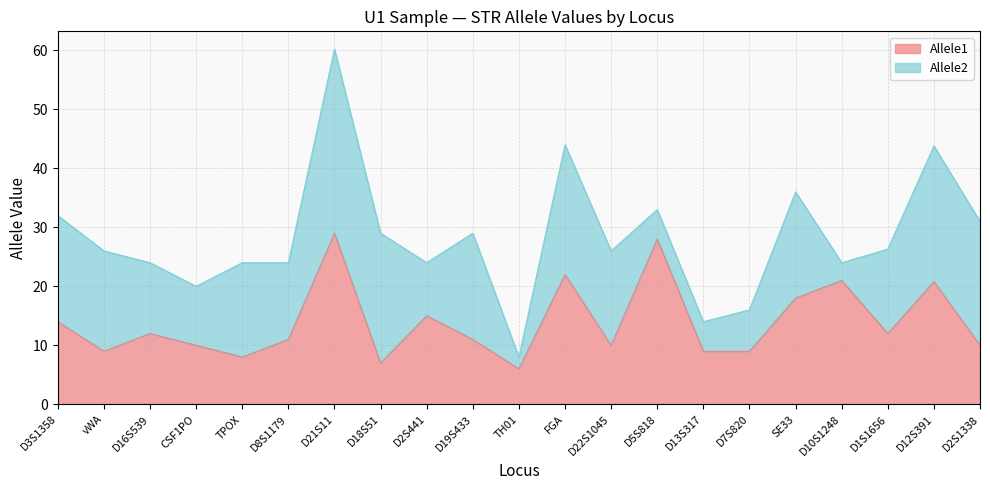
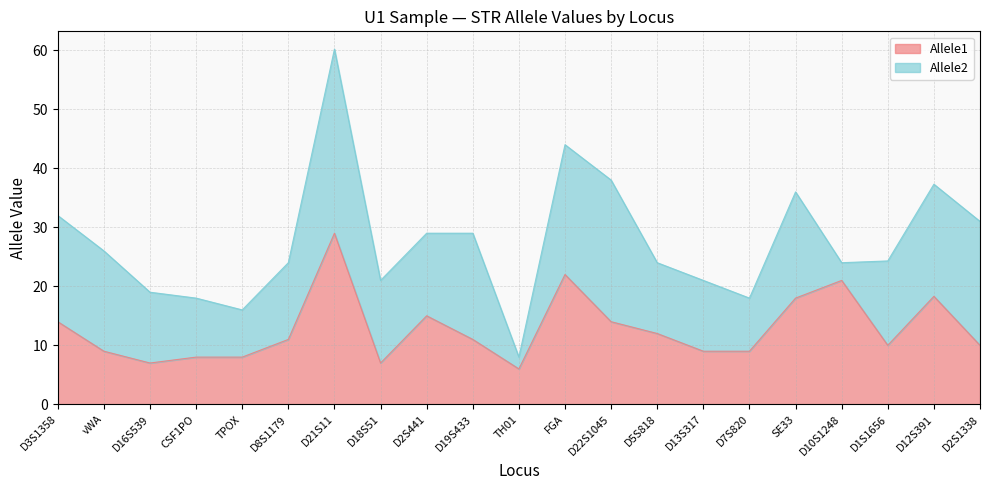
Allele1, D16S539: 12 -> 7
Allele1, CSF1PO: 10 -> 8
Allele2, TPOX: 16 -> 8
Allele2, D18S51: 22 -> 14
Allele2, D2S441: 9 -> 14
Allele1, D22S1045: 10 -> 14
Allele2, D22S1045: 16 -> 24
Allele1, D5S818: 28 -> 12
Allele2, D5S818: 5 -> 12
Allele2, D13S317: 5 -> 12
Allele2, D7S820: 7 -> 9
Allele1, D1S1656: 12 -> 10
Allele1, D12S391: 21 -> 18
Allele2, D12S391: 23 -> 19
